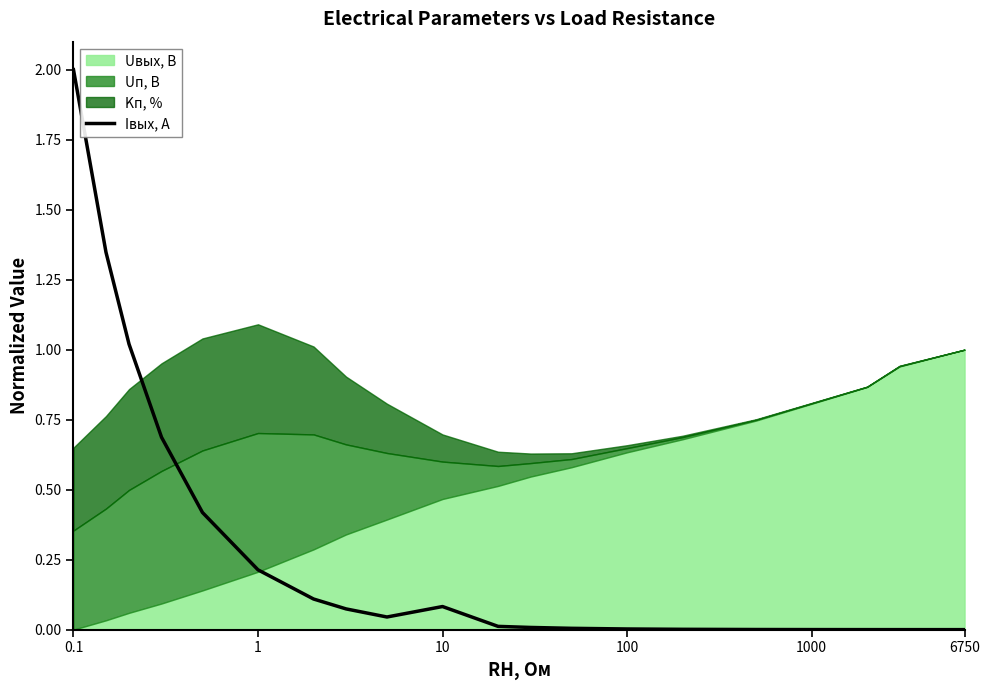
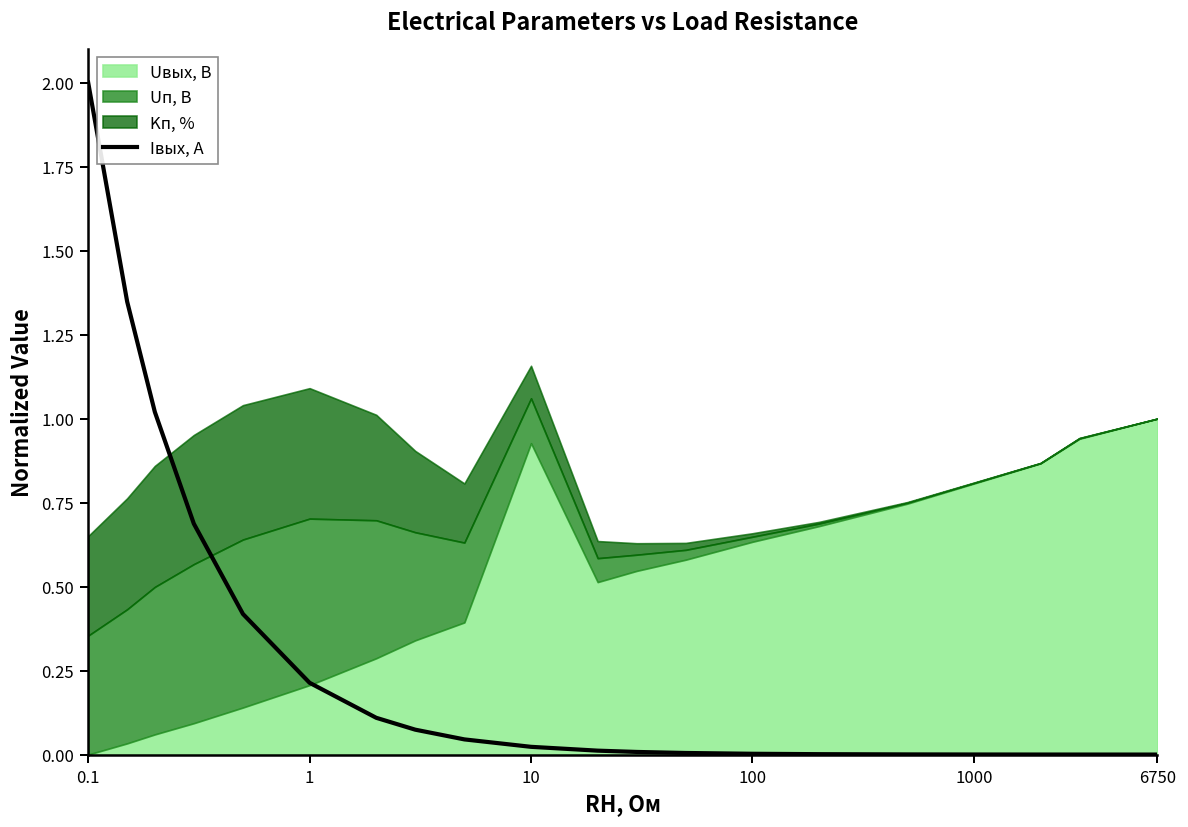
Iвых, А, 10: 0.08 -> 0.02
Uвых, В, 10: 0.47 -> 0.93
